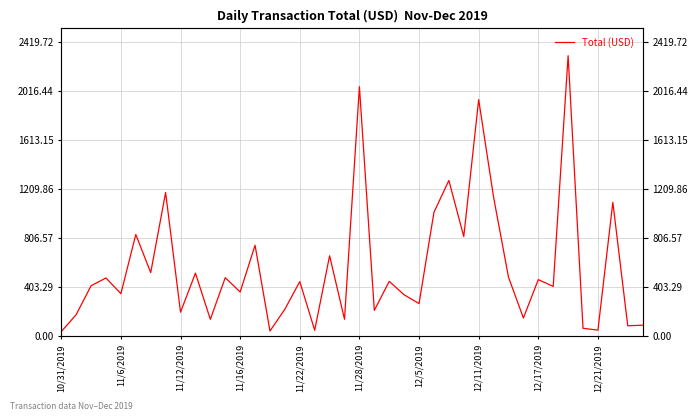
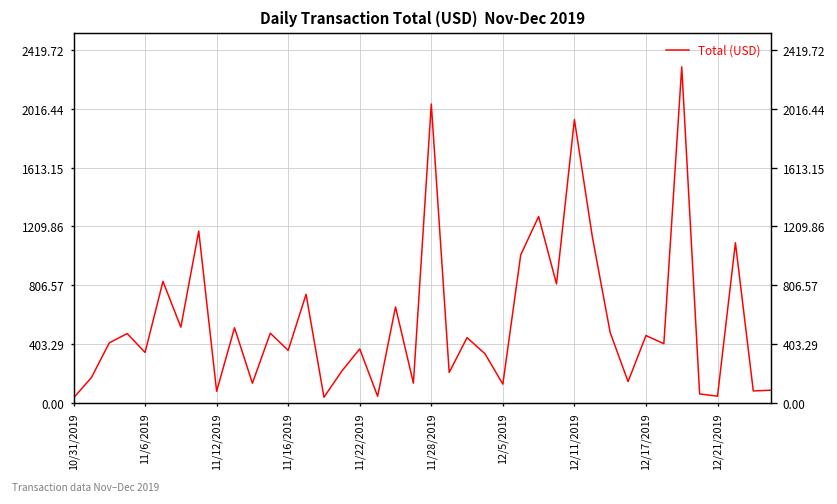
11/12/2019: 190 -> 80
11/22/2019: 440 -> 370
12/5/2019: 260 -> 130
